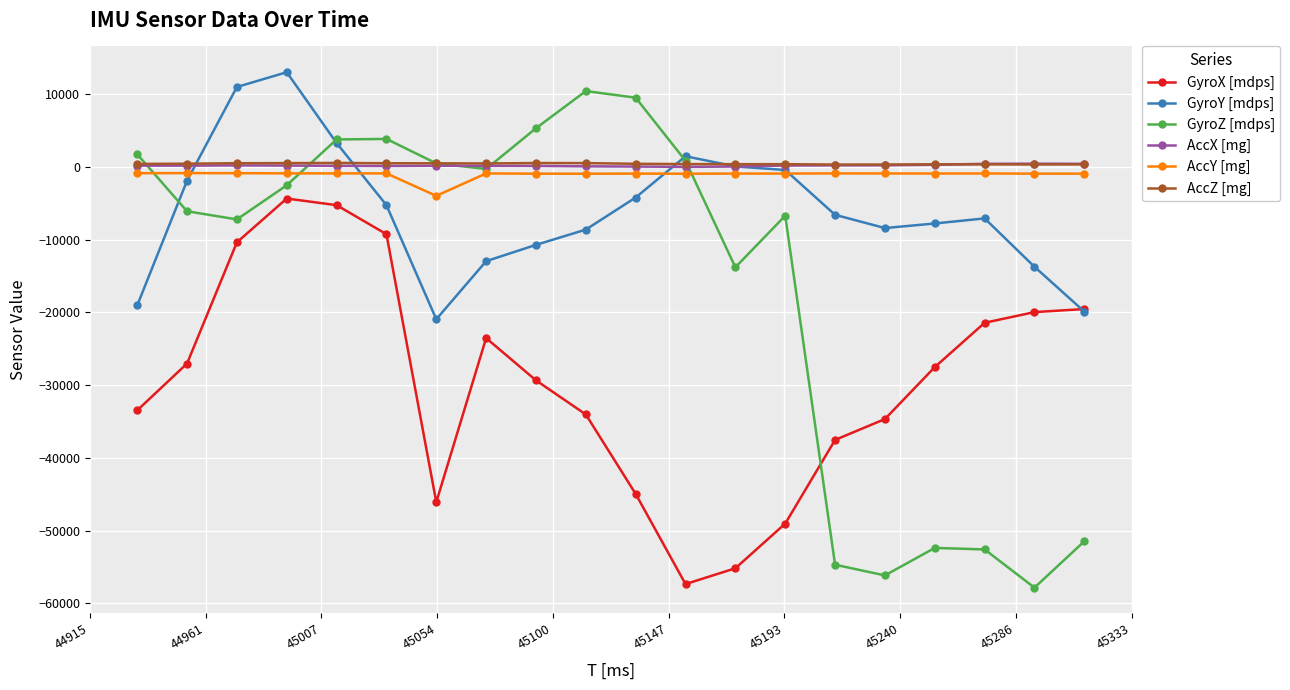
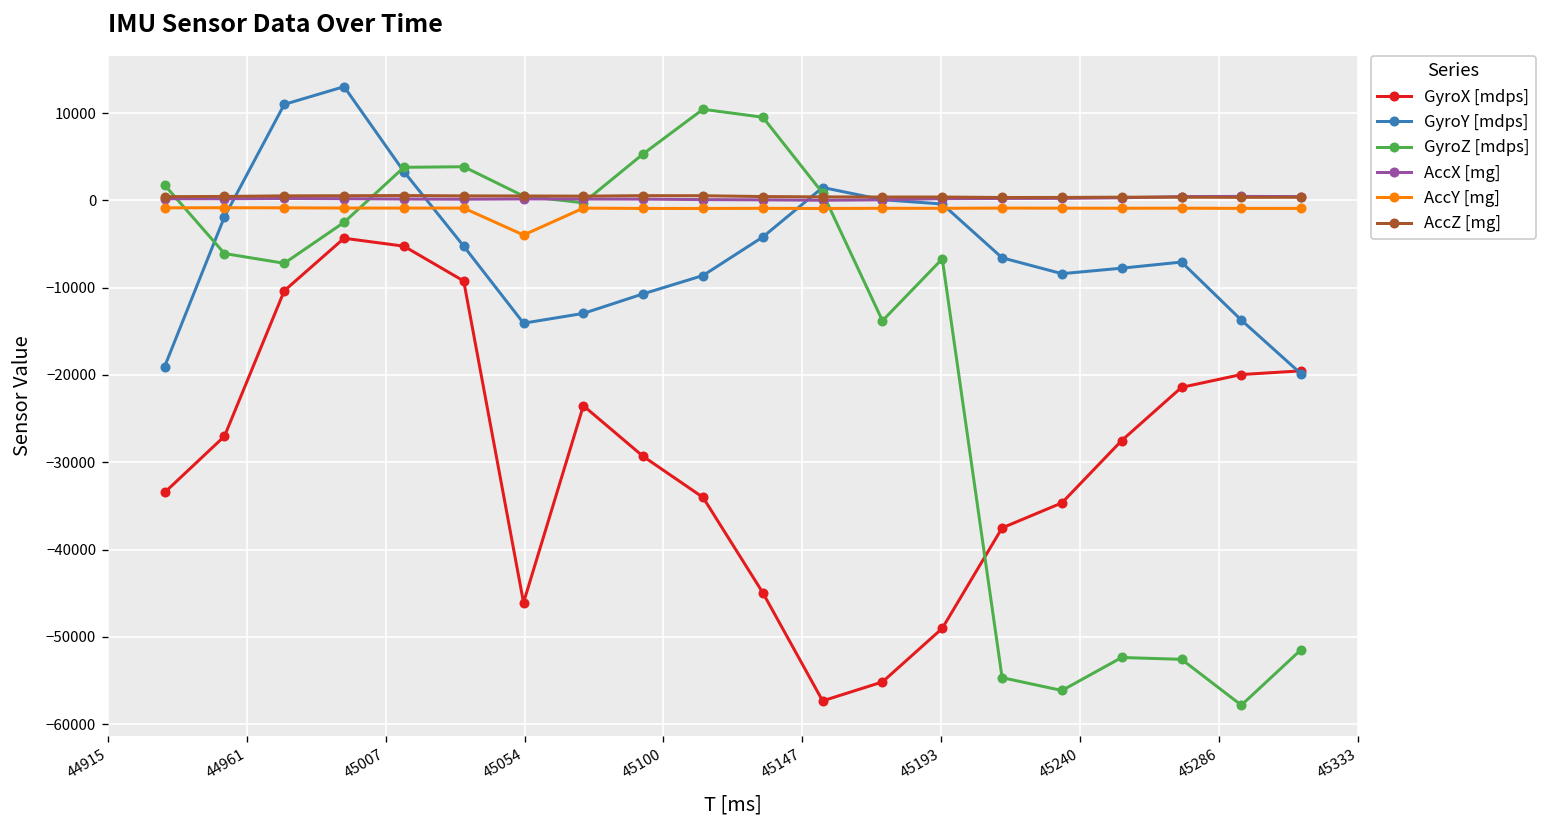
GyroY [mdps], 45054: -21000 -> -14000
